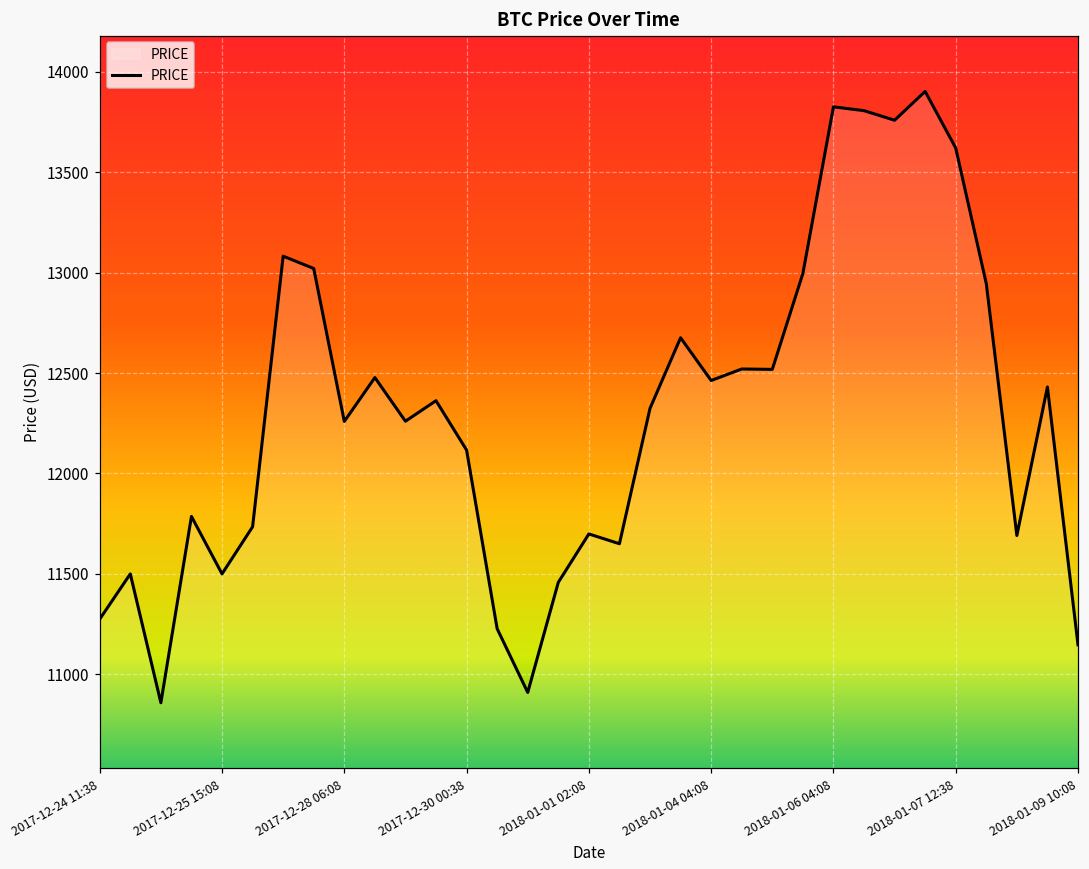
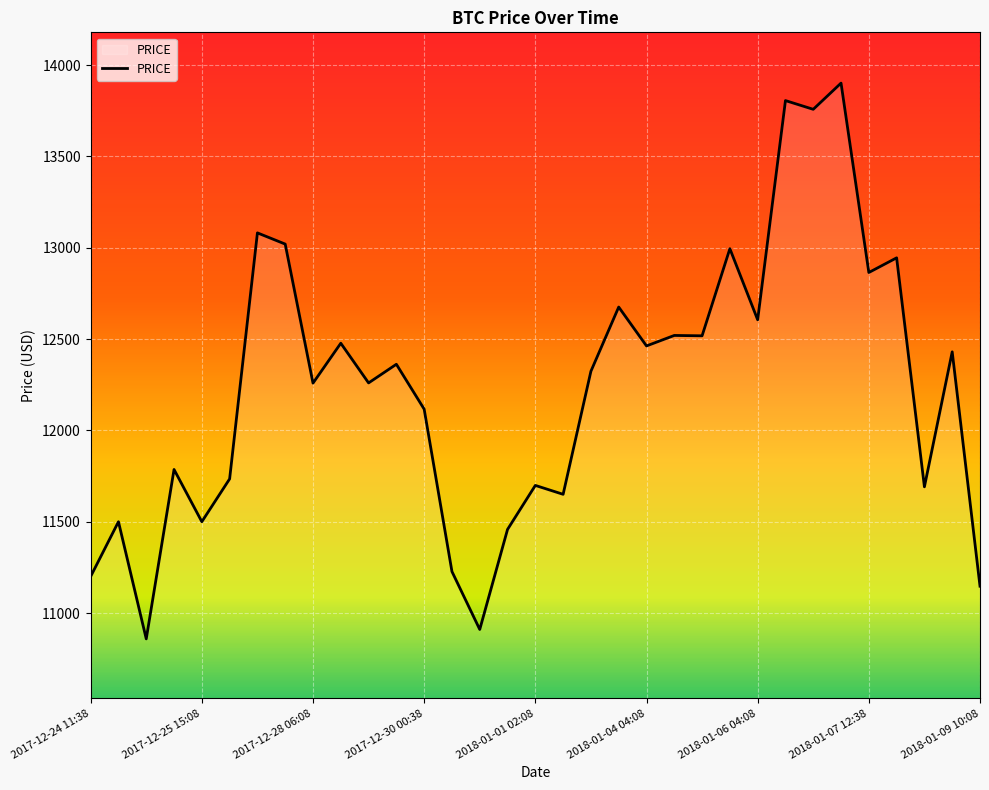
2017-12-24 11:38: 11270 -> 11200
2018-01-06 04:08: 13830 -> 12610
2018-01-07 12:38: 13620 -> 12860
